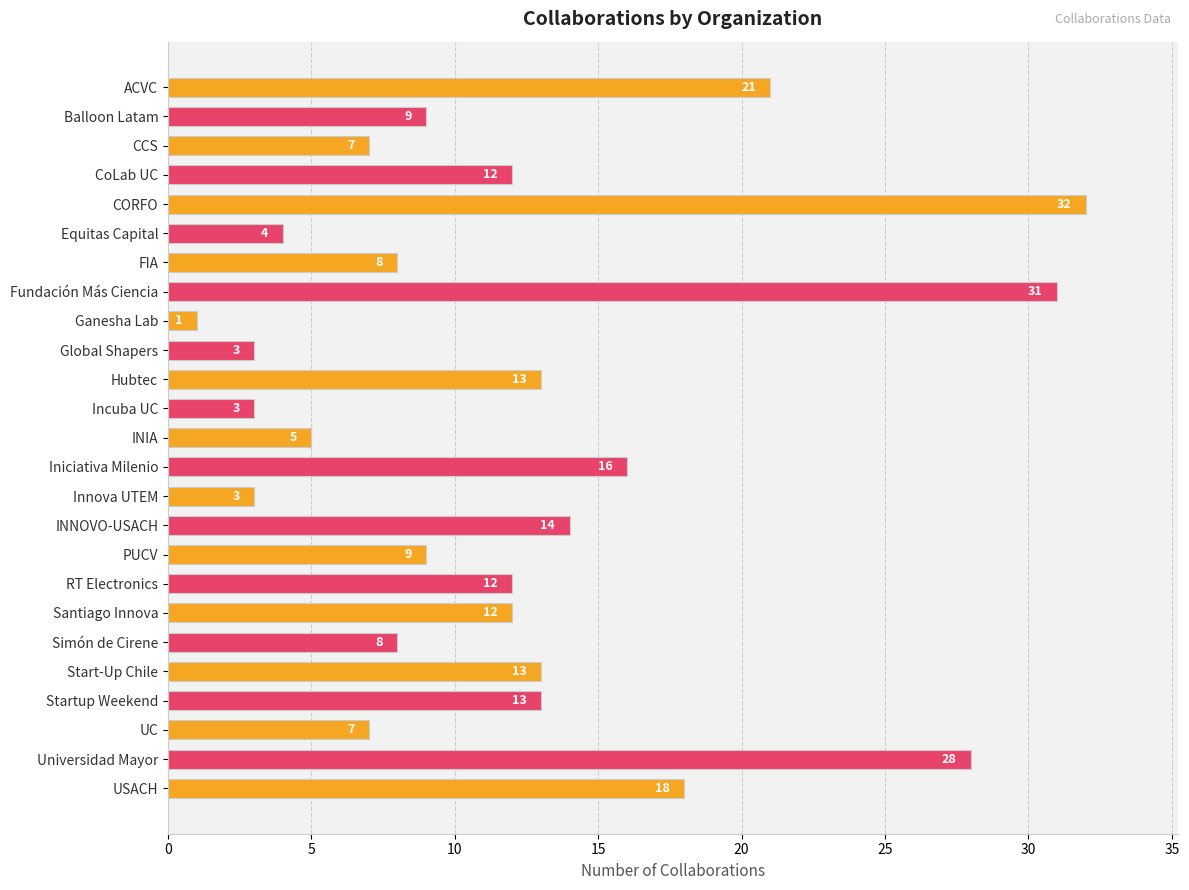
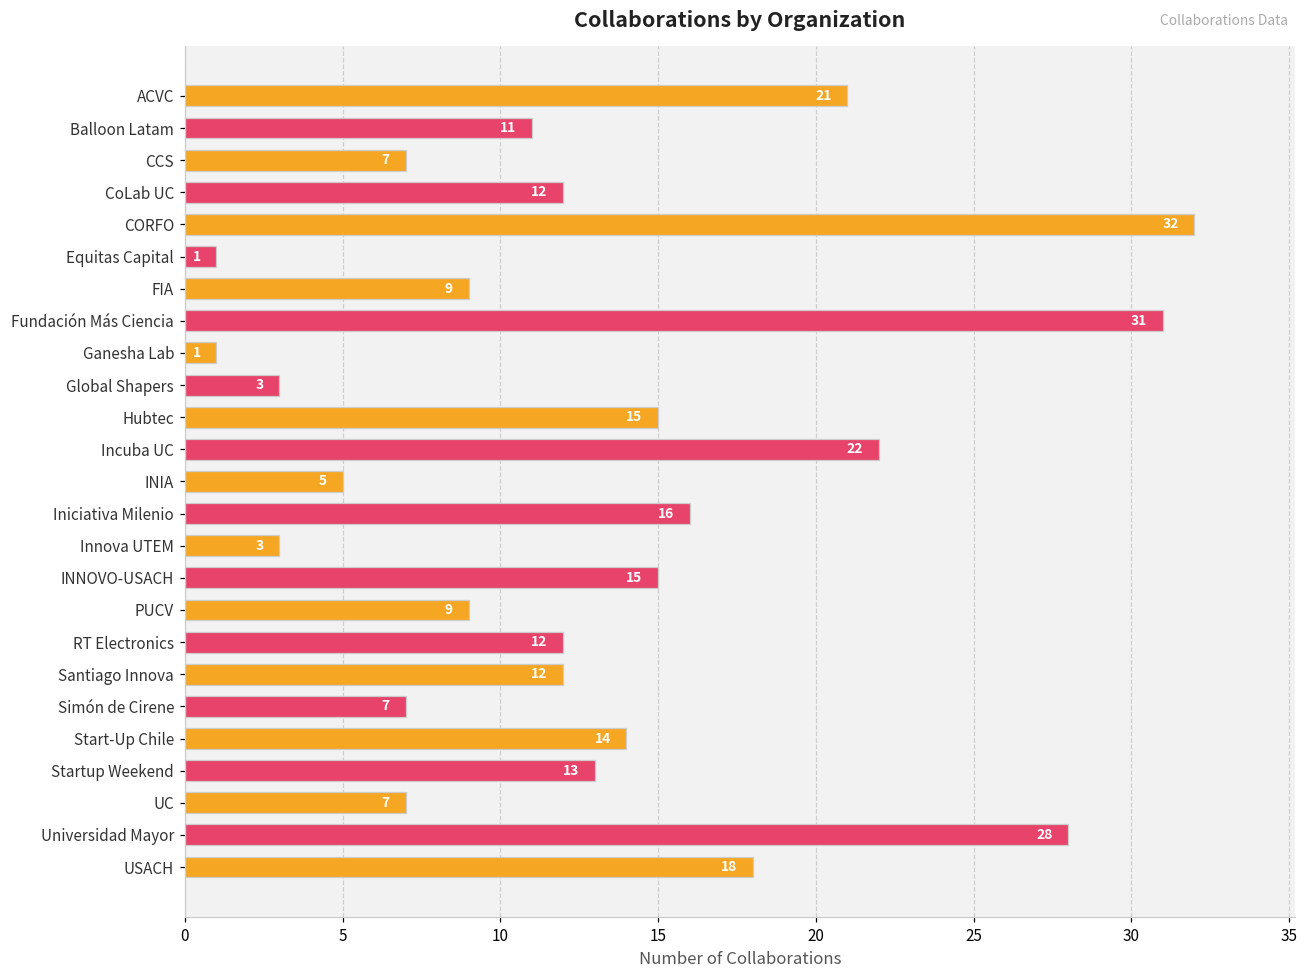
Balloon Latam: 9 -> 11
Equitas Capital: 4 -> 1
FIA: 8 -> 9
Hubtec: 13 -> 15
Incuba UC: 3 -> 22
INNOVO-USACH: 14 -> 15
Simón de Cirene: 8 -> 7
Start-Up Chile: 13 -> 14
